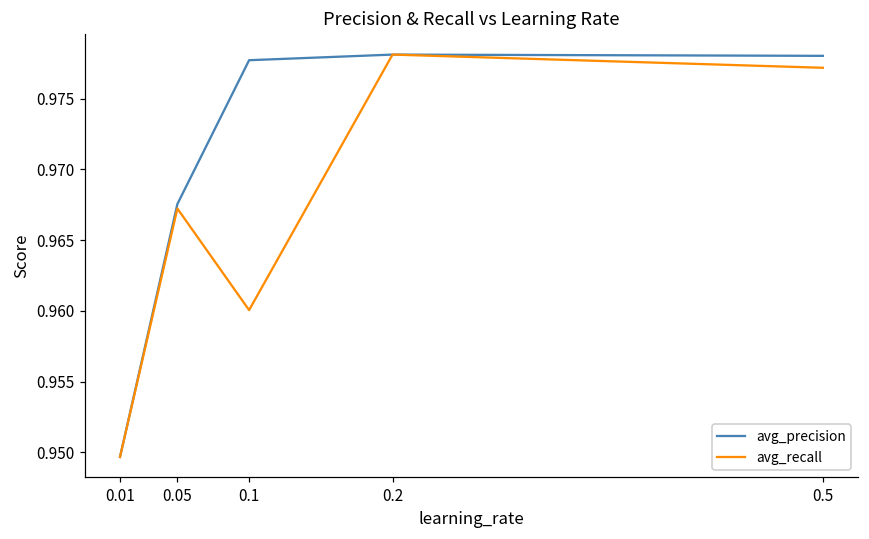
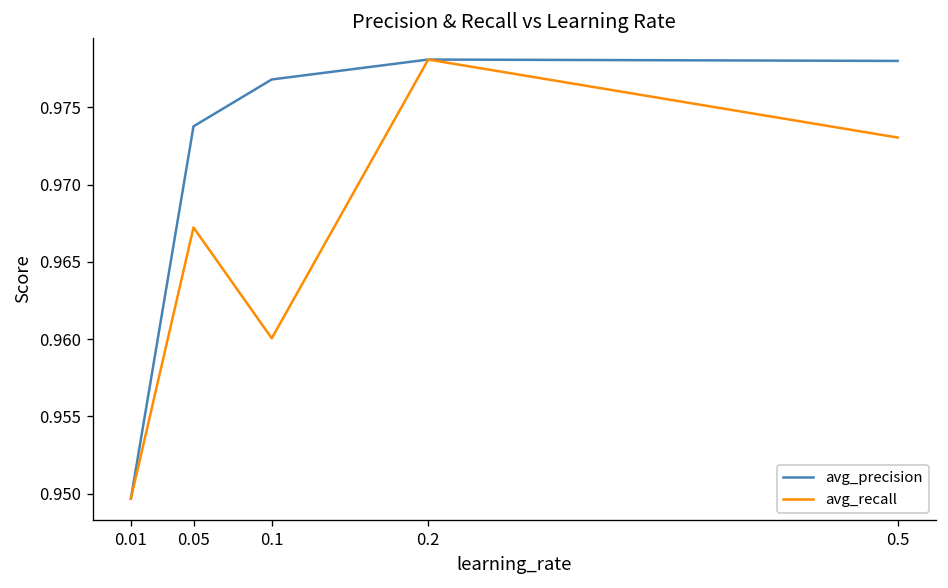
avg_precision, 0.05: 0.9675 -> 0.9738
avg_precision, 0.1: 0.9777 -> 0.9768
avg_recall, 0.5: 0.9772 -> 0.9731
